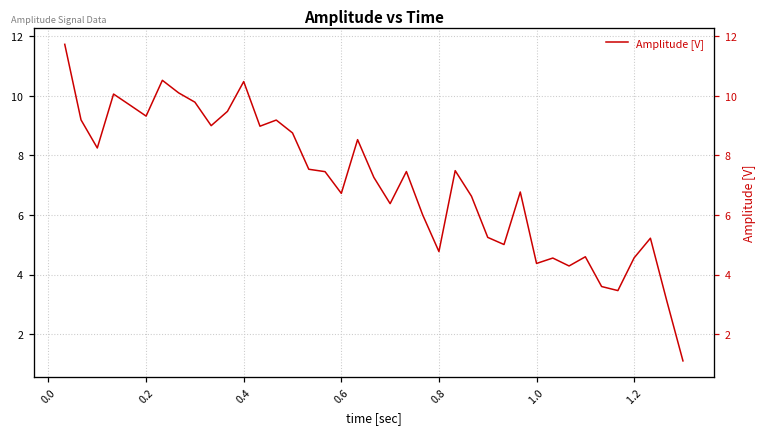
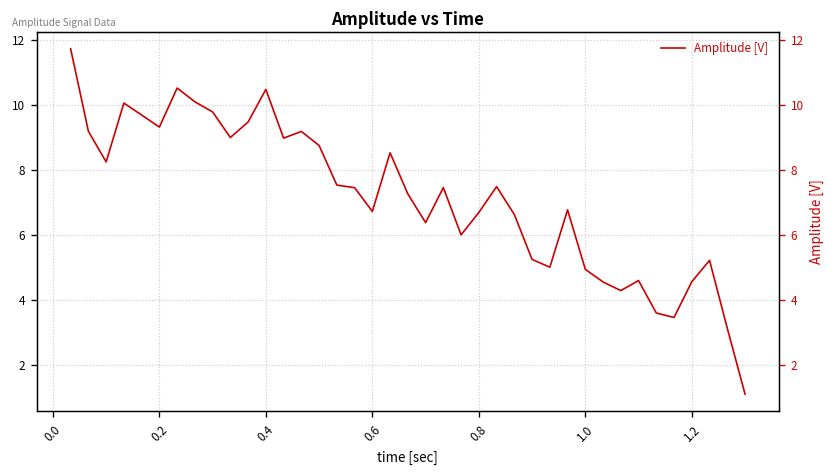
0.8: 4.8 -> 6.7
1.0: 4.4 -> 4.9
